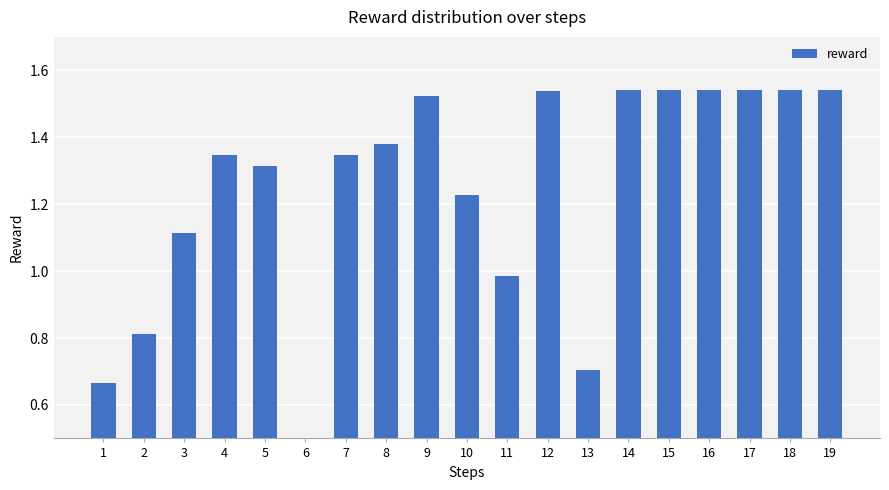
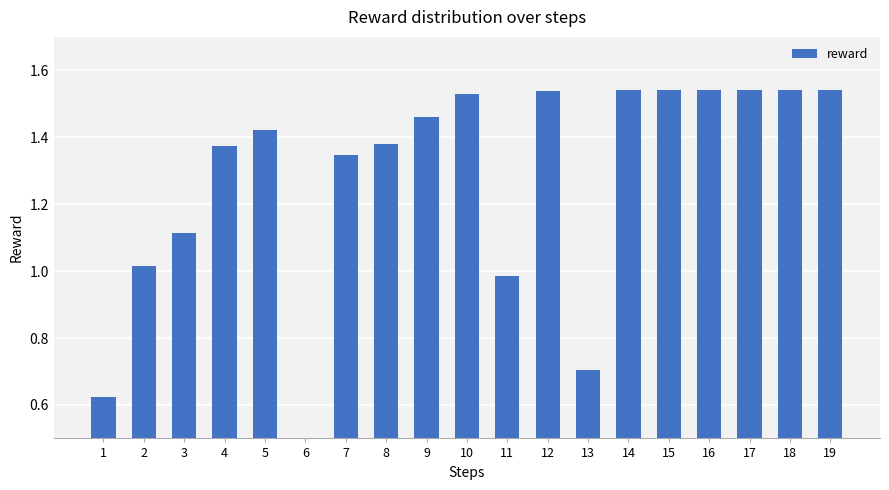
1: 0.67 -> 0.62
2: 0.81 -> 1.01
4: 1.35 -> 1.37
5: 1.32 -> 1.42
9: 1.52 -> 1.46
10: 1.23 -> 1.53
